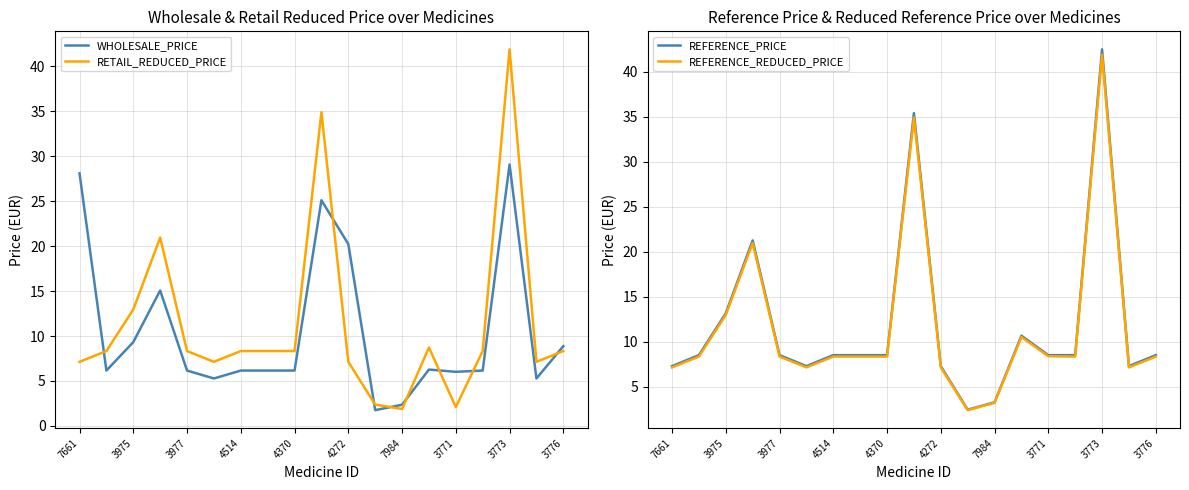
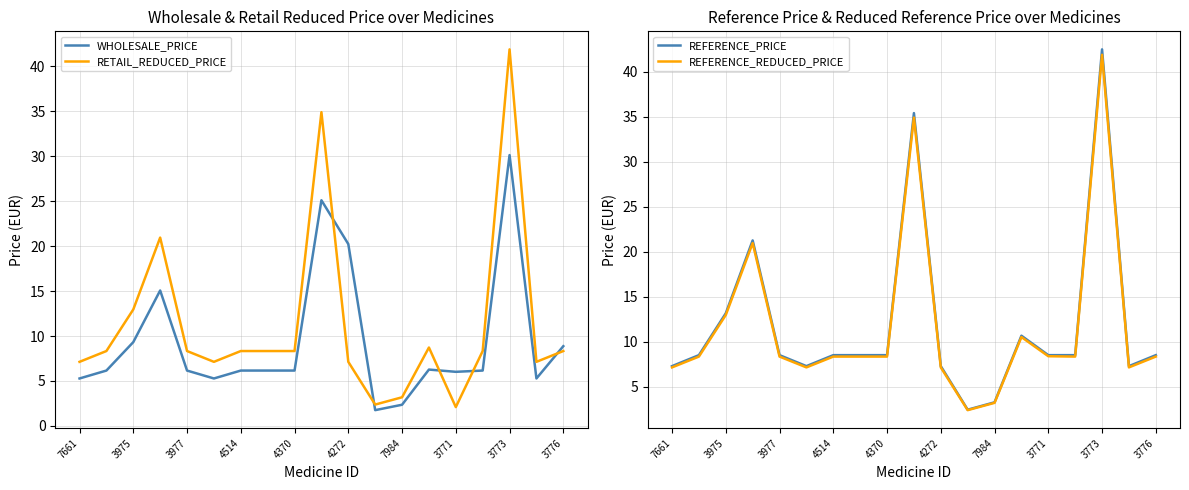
Wholesale & Retail Reduced Price over Medicines, WHOLESALE_PRICE, 7661: 28 -> 5
Wholesale & Retail Reduced Price over Medicines, RETAIL_REDUCED_PRICE, 7984: 2 -> 3
Wholesale & Retail Reduced Price over Medicines, WHOLESALE_PRICE, 3773: 29 -> 30
